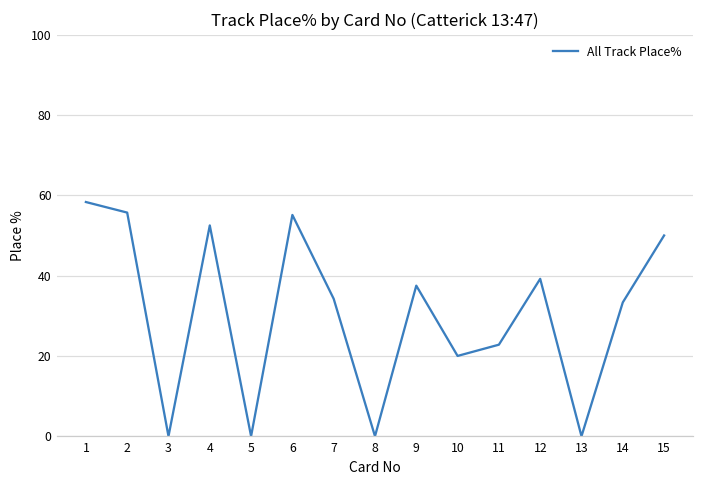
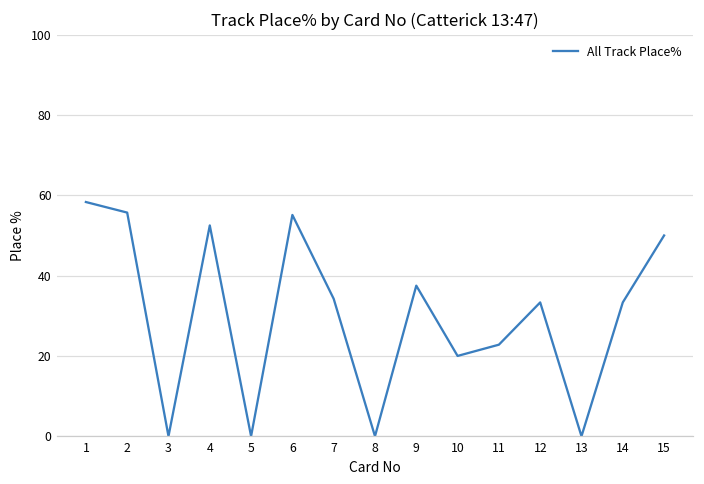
12: 39 -> 33
